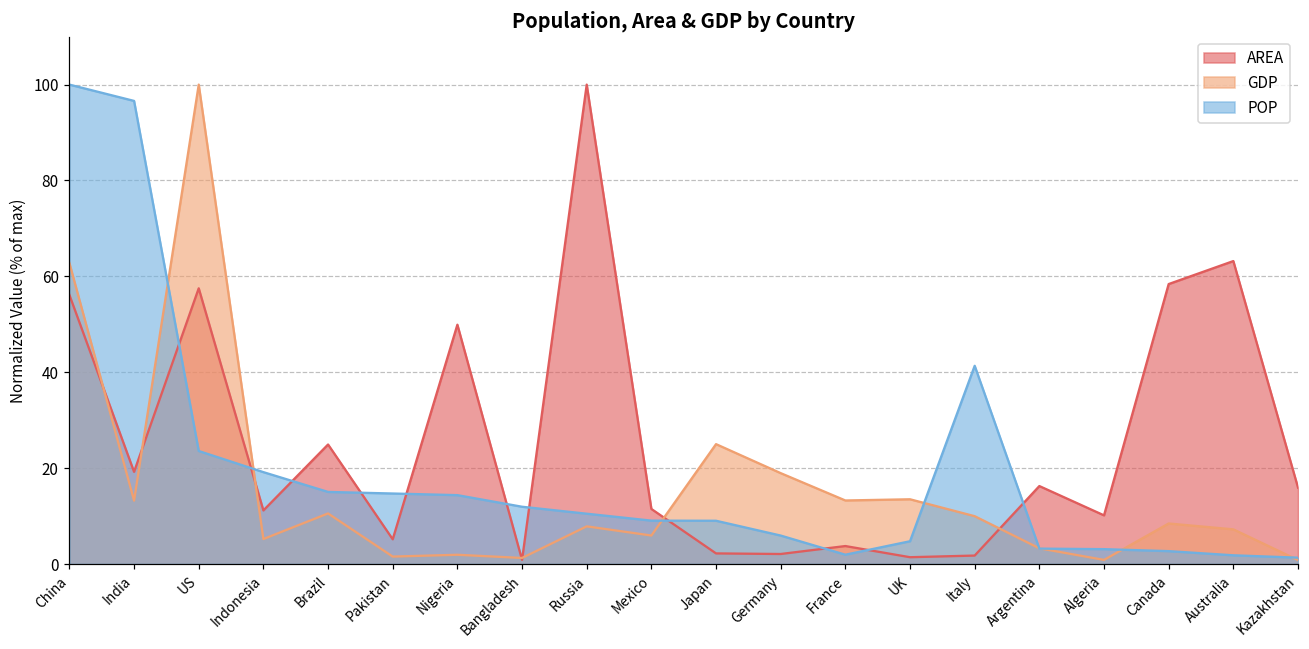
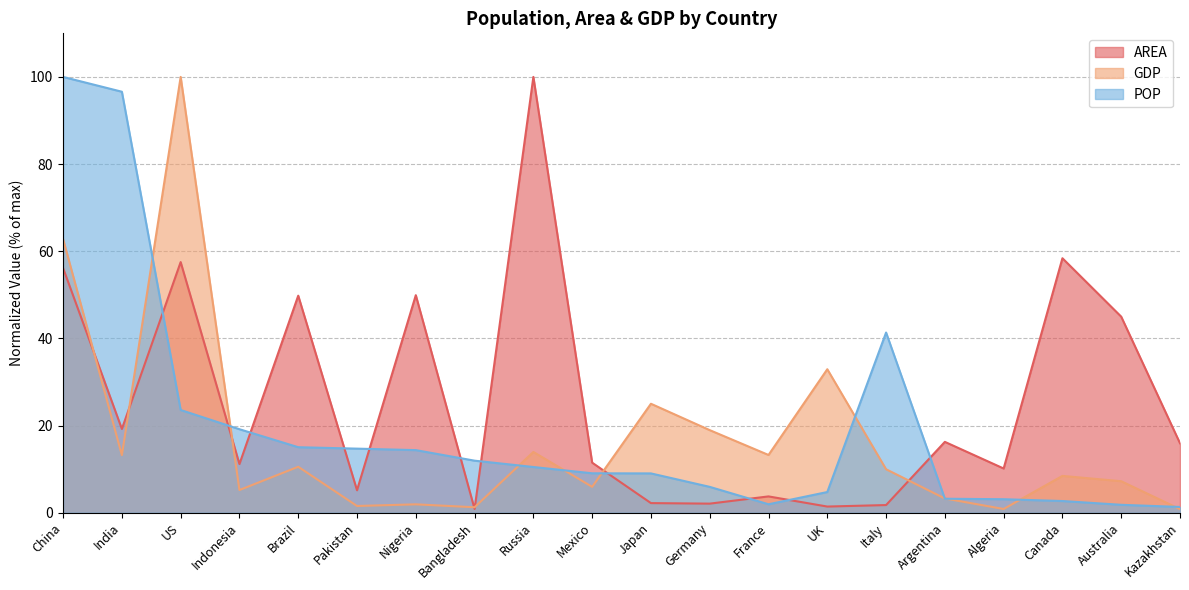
AREA, Brazil: 25 -> 50
GDP, Russia: 8 -> 14
GDP, UK: 14 -> 33
AREA, Australia: 63 -> 45
